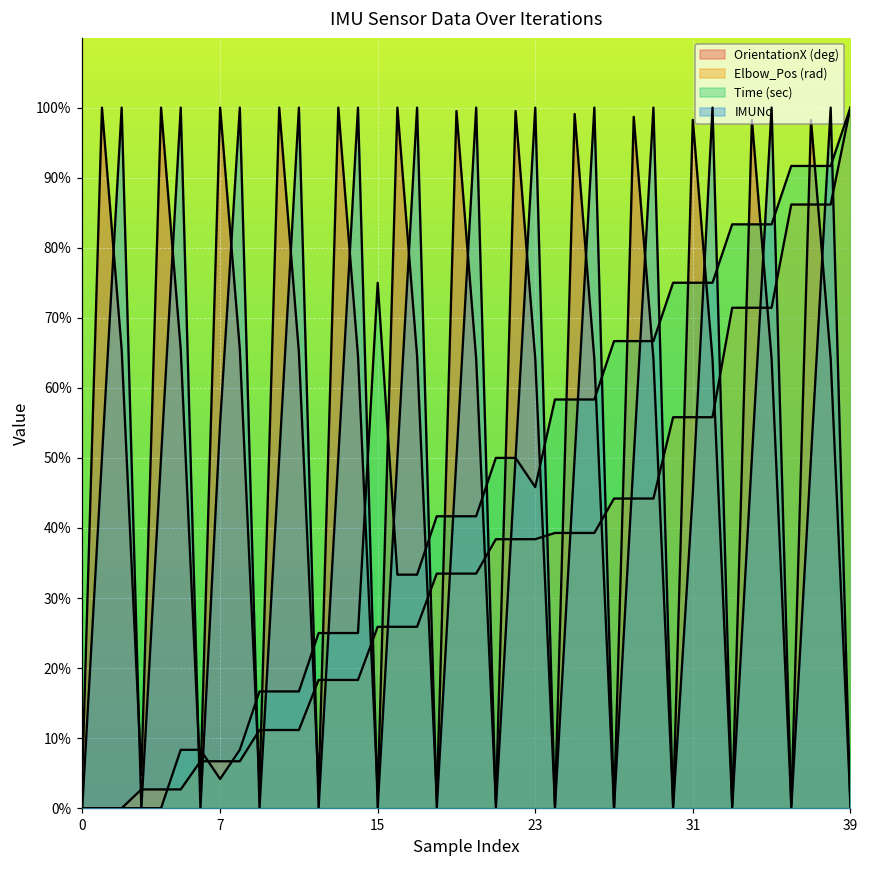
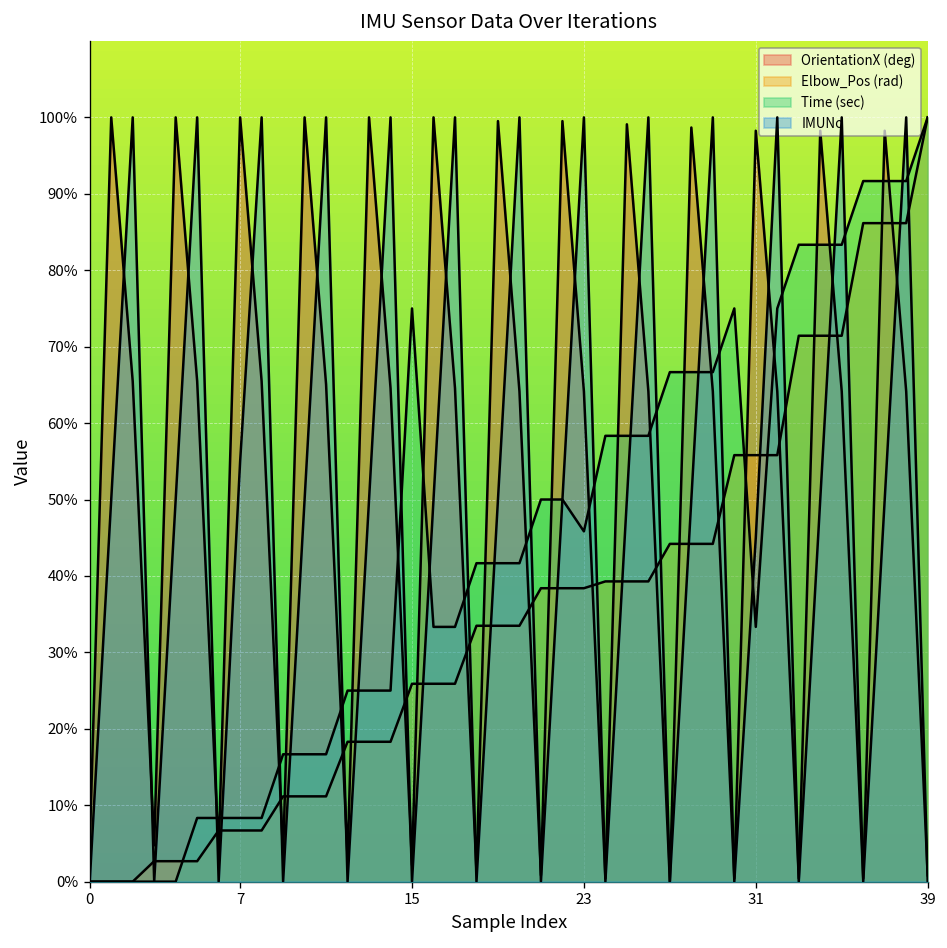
Time (sec), 7: 4% -> 8%
Time (sec), 31: 75% -> 33%
